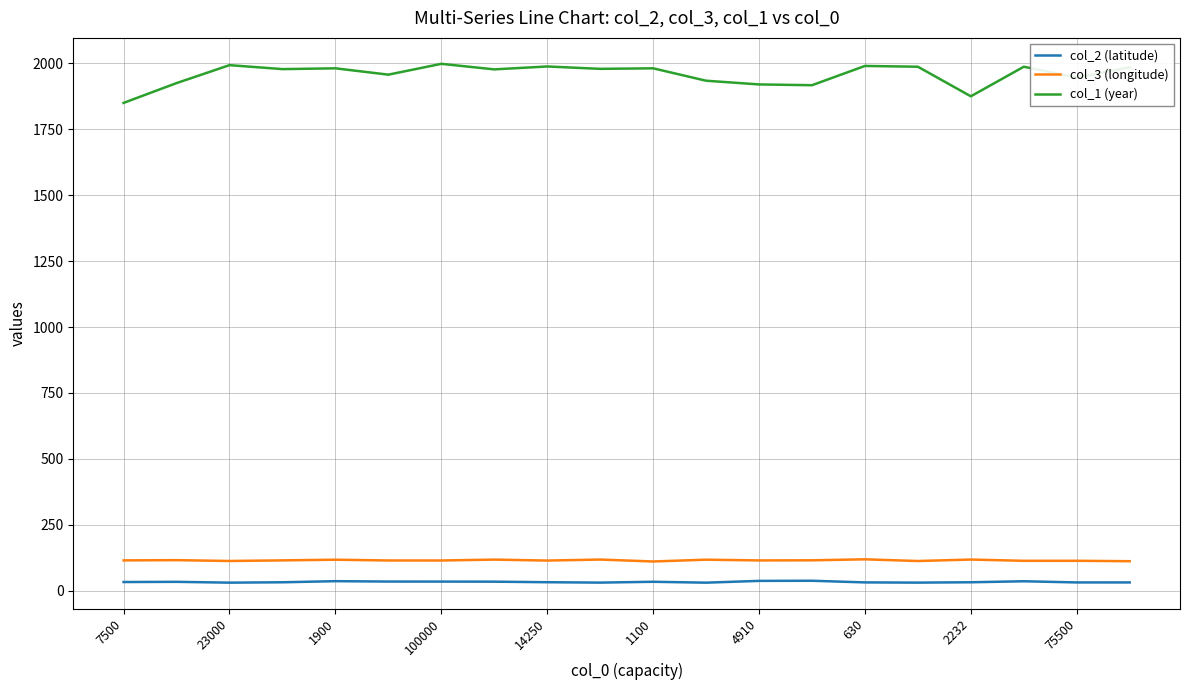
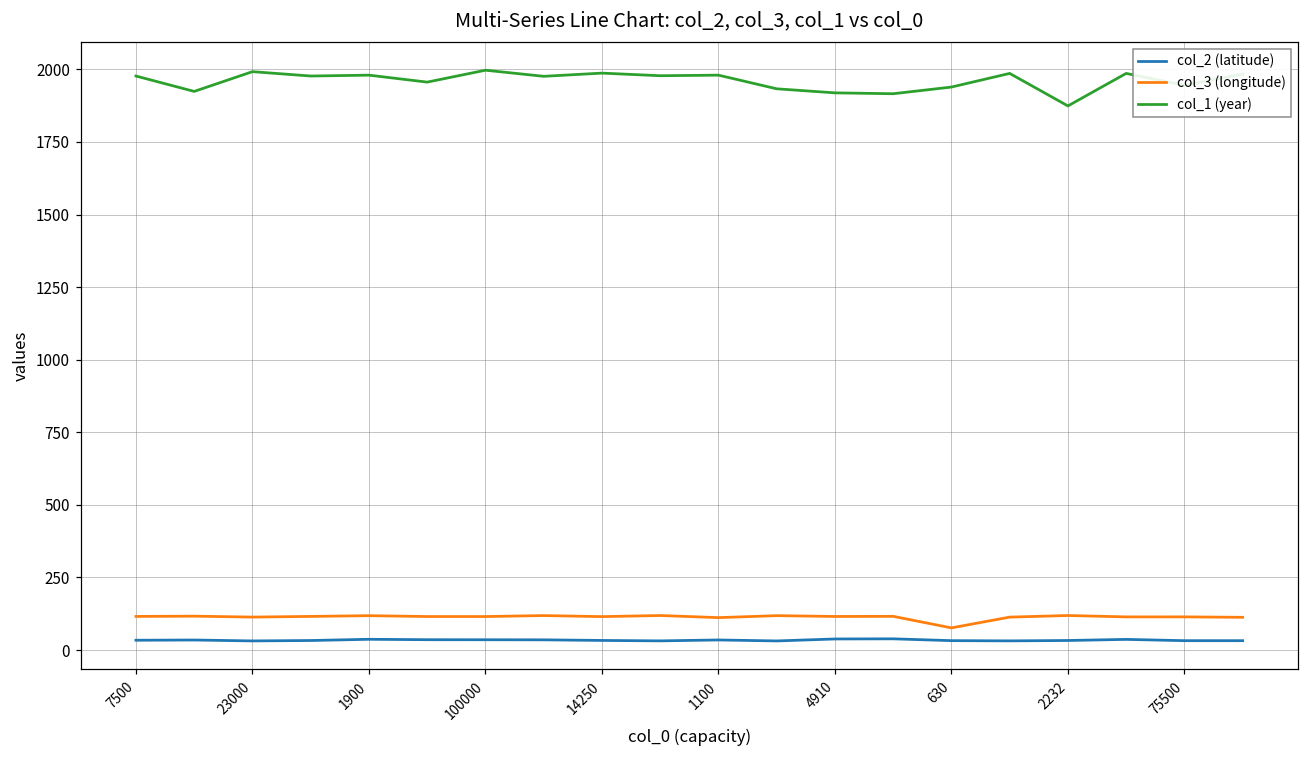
col_1 (year), 7500: 1850 -> 1980
col_3 (longitude), 630: 120 -> 80
col_1 (year), 630: 1990 -> 1940
